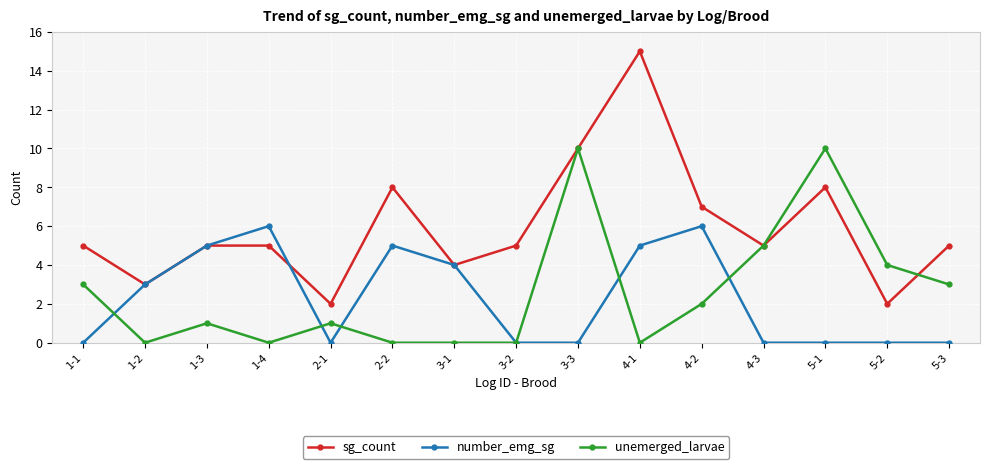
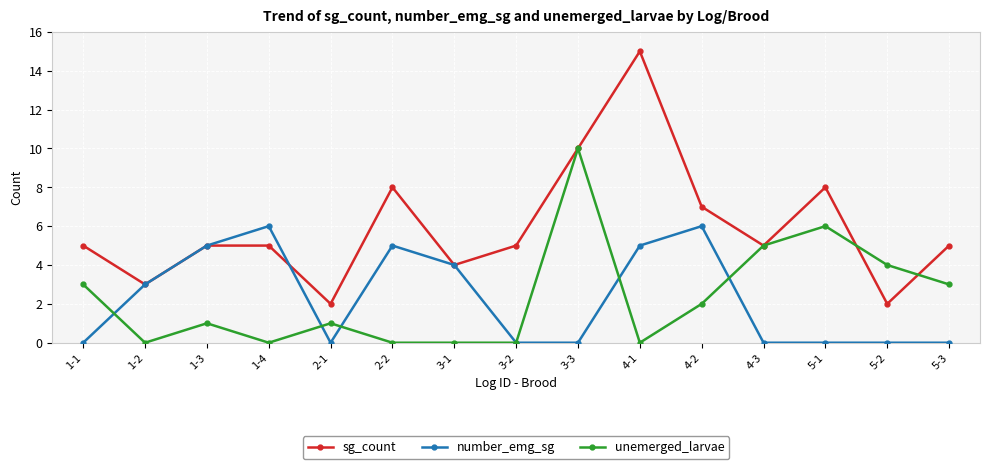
unemerged_larvae, 5-1: 10 -> 6
